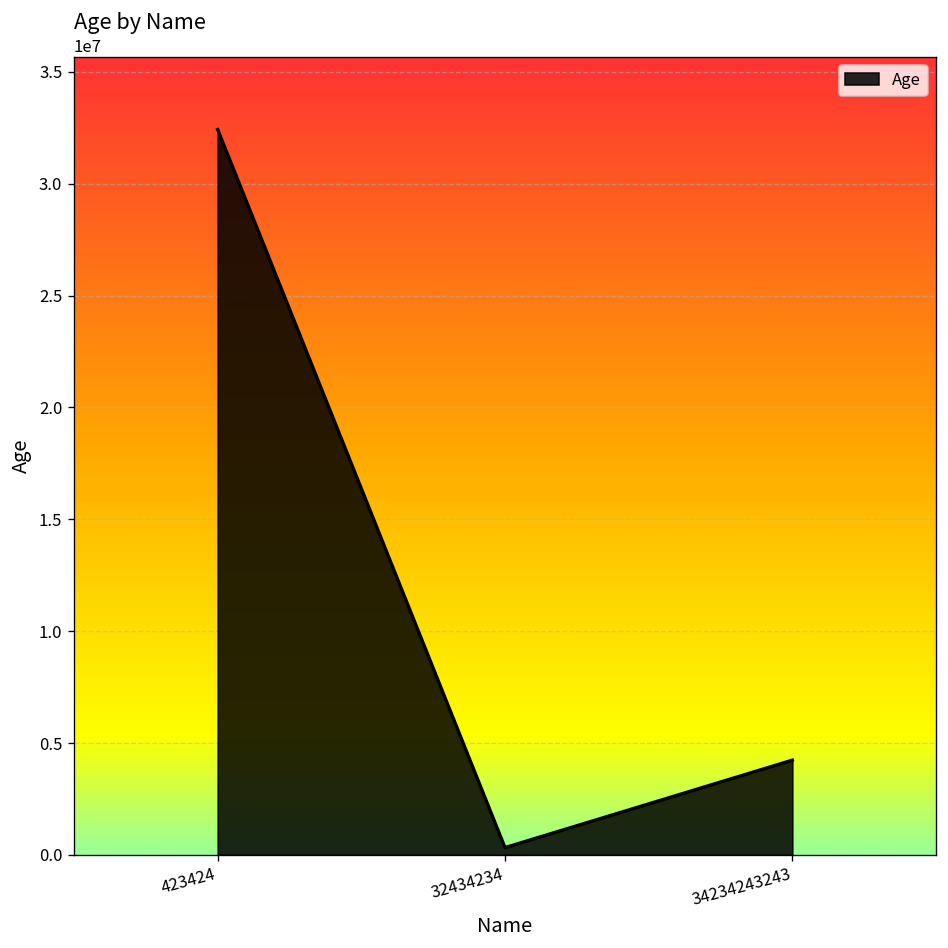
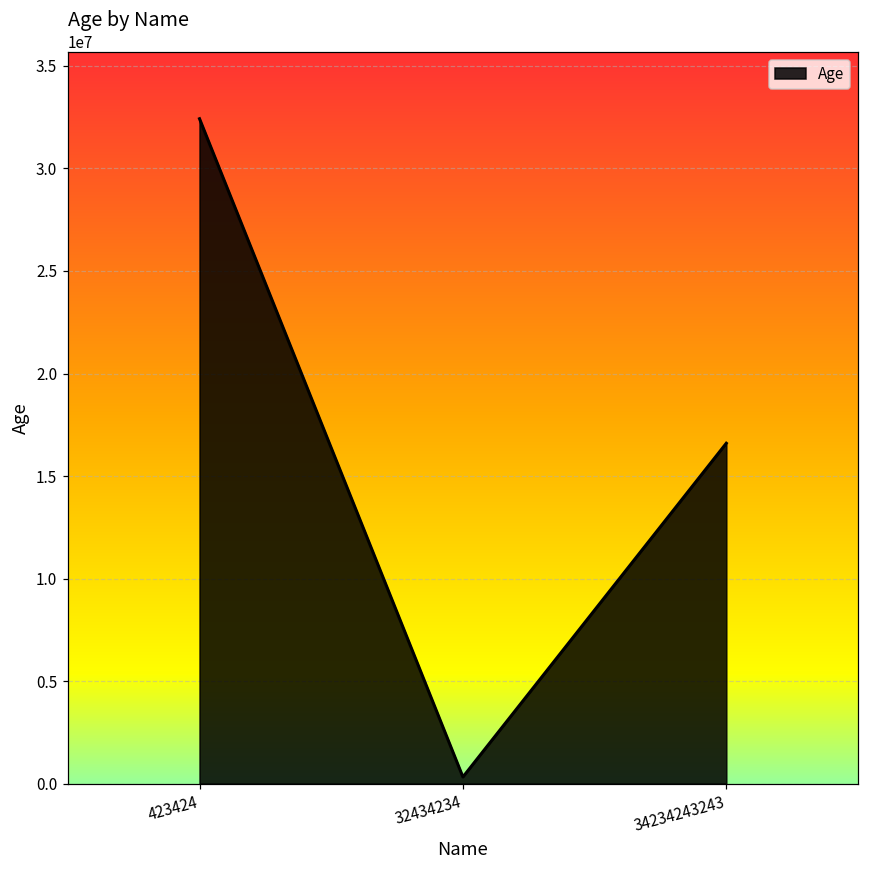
34234243243: 4200000 -> 16600000
